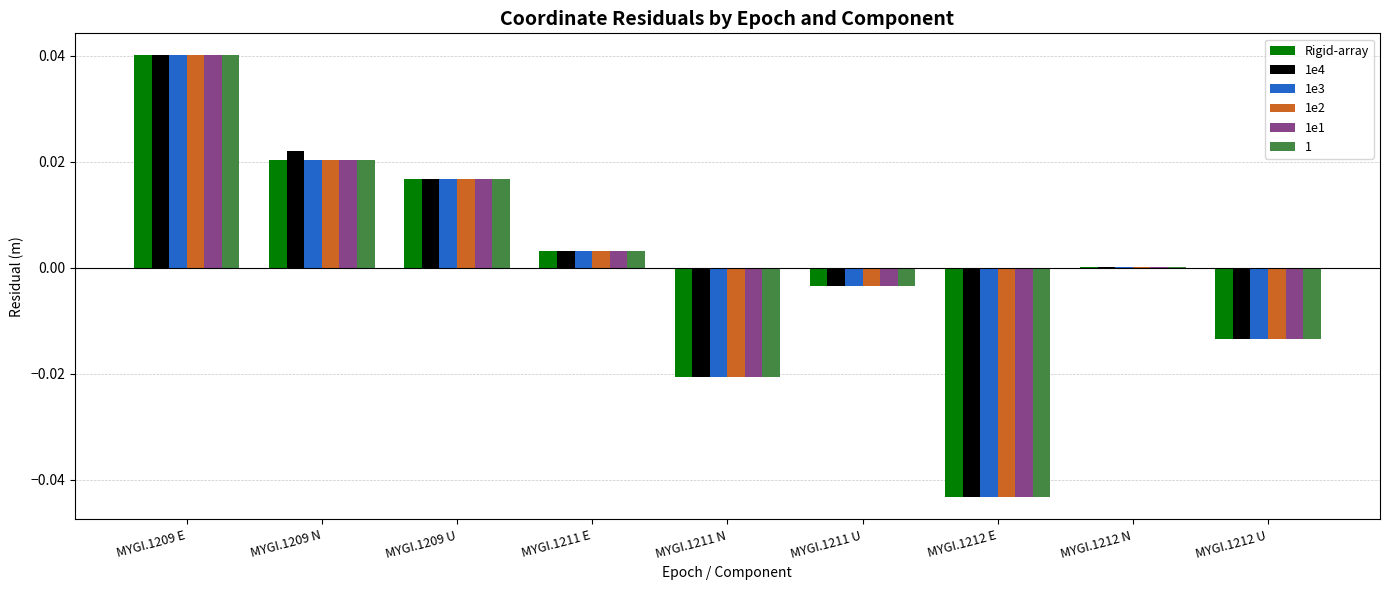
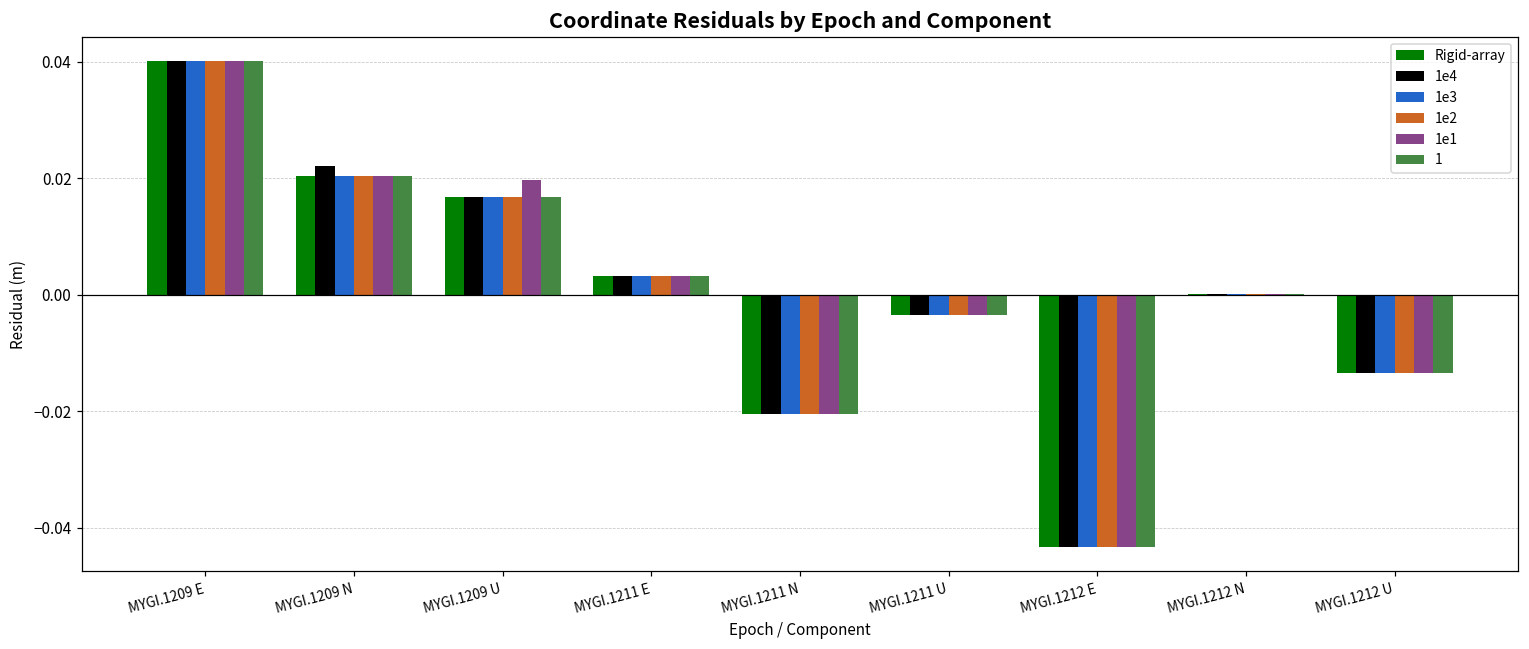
1e1, MYGI.1209 U: 0.017 -> 0.020
